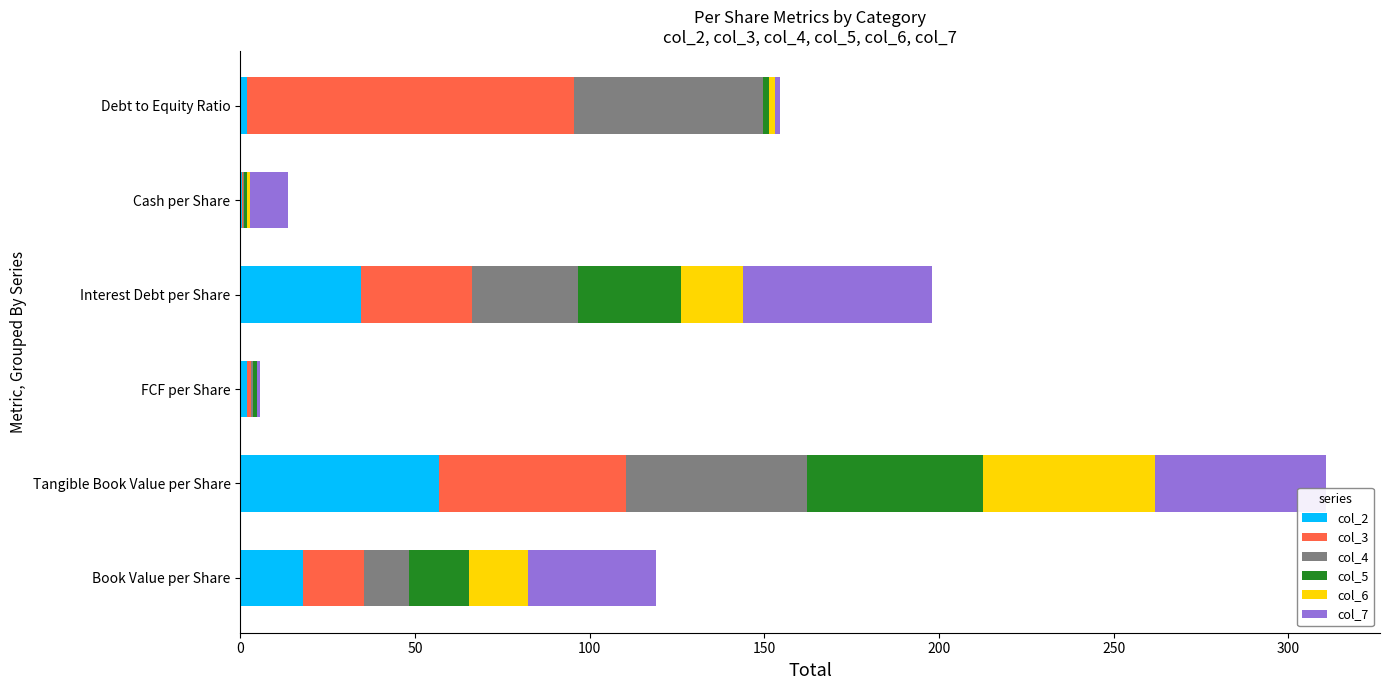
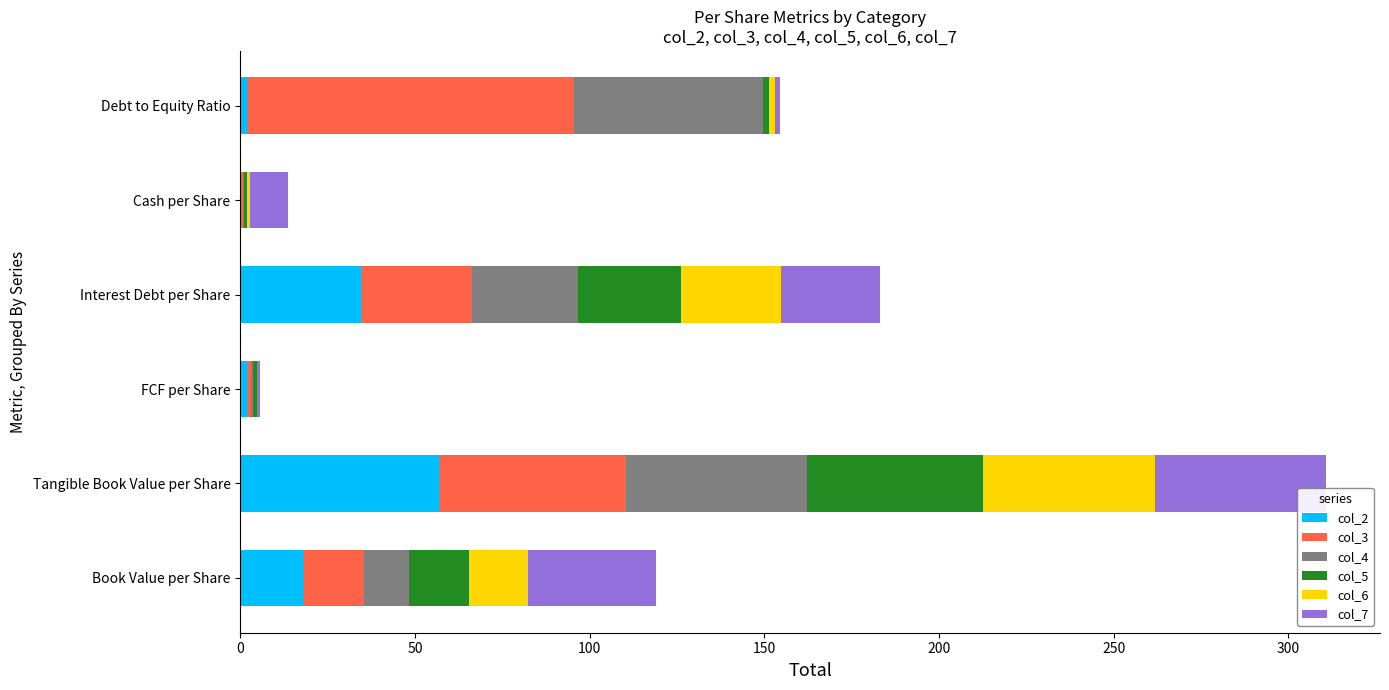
col_6, Interest Debt per Share: 18 -> 29
col_7, Interest Debt per Share: 54 -> 28
